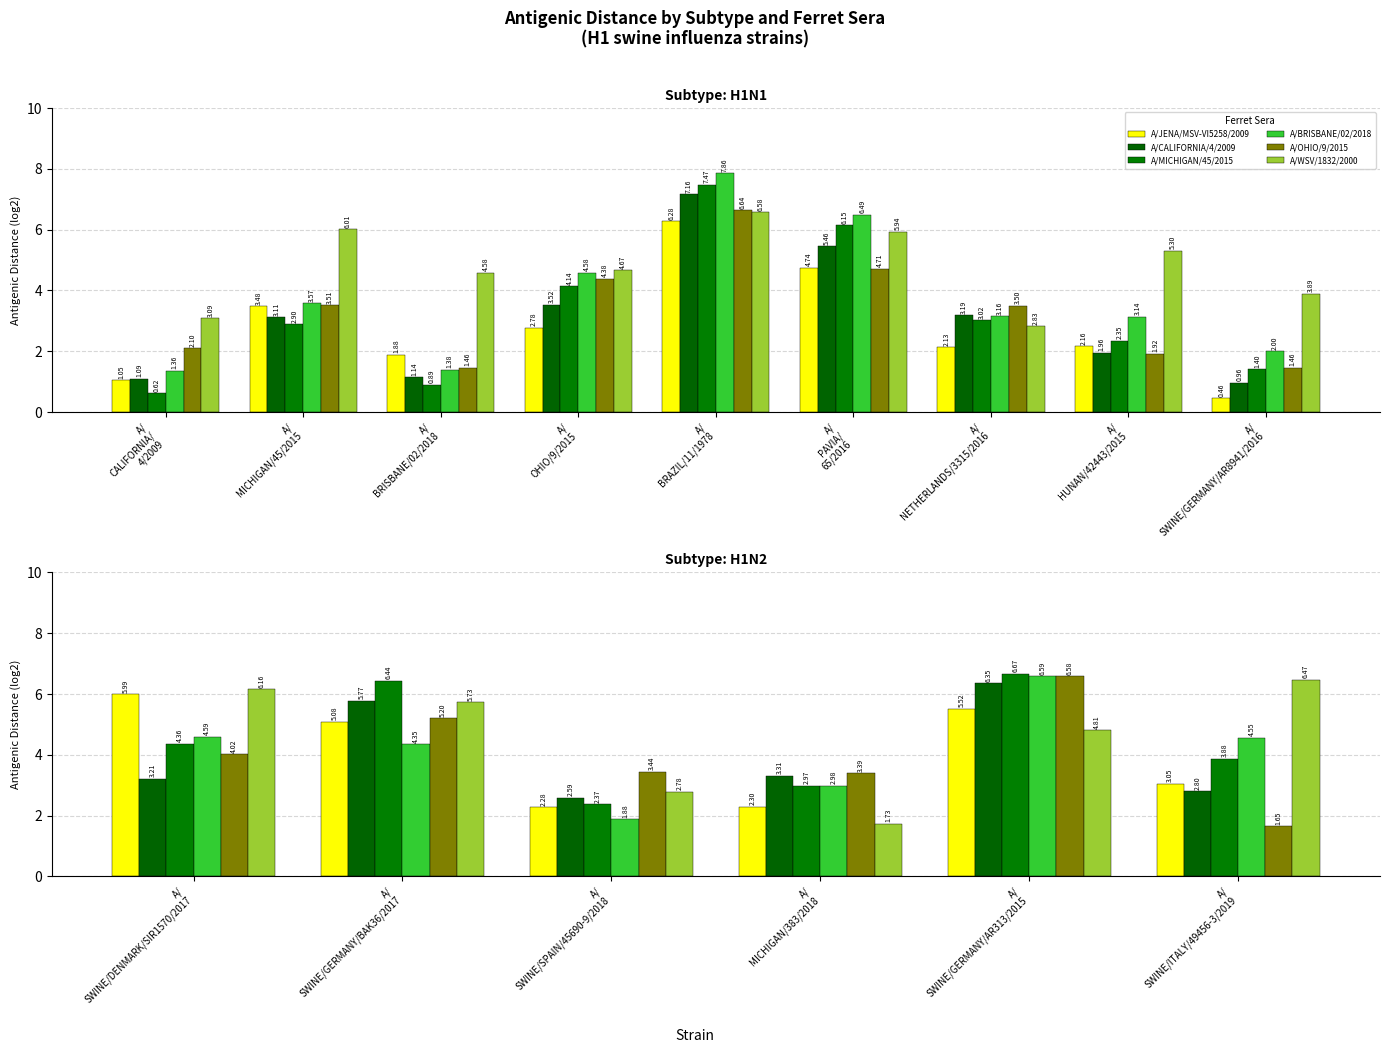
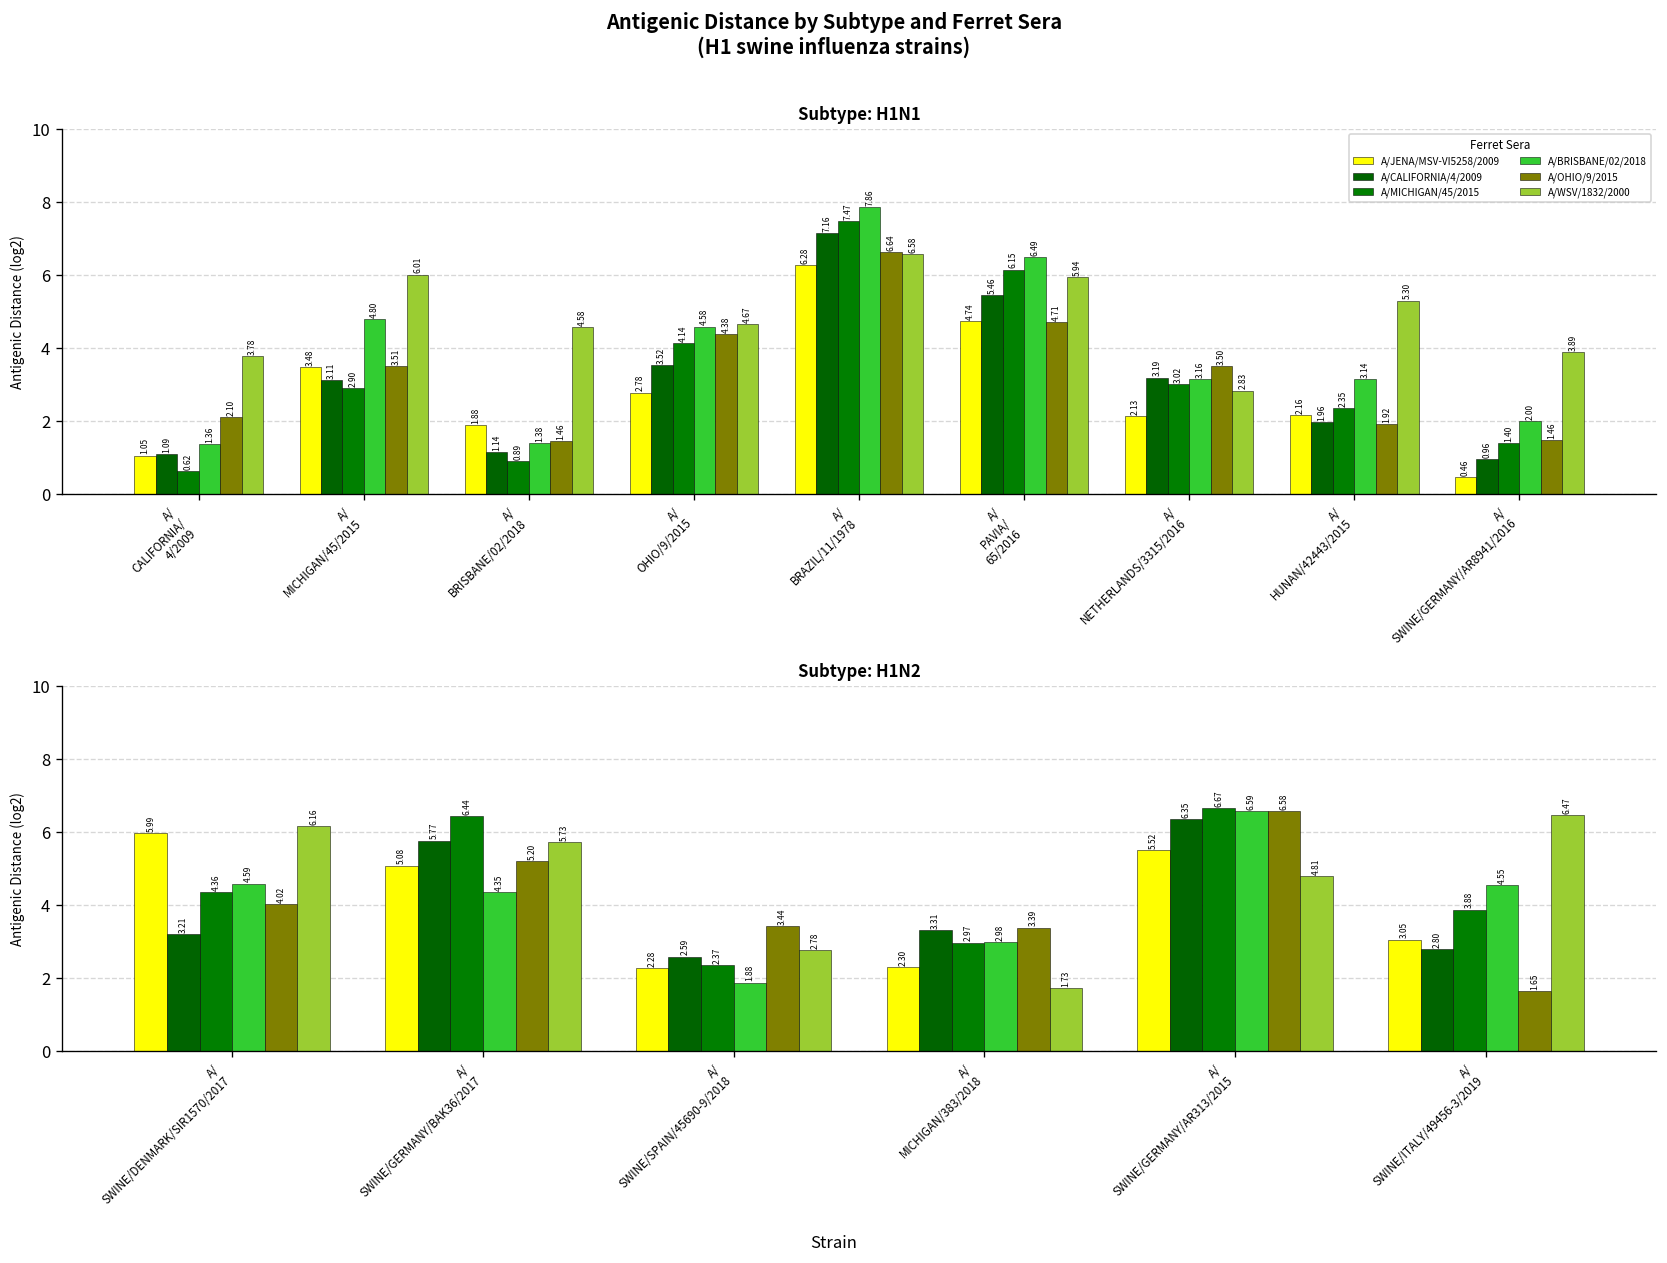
Subtype: H1N1, A/WSV/1832/2000, A/ CALIFORNIA/ 4/2009: 3.09 -> 3.78
Subtype: H1N1, A/BRISBANE/02/2018, A/ MICHIGAN/45/2015: 3.57 -> 4.80
